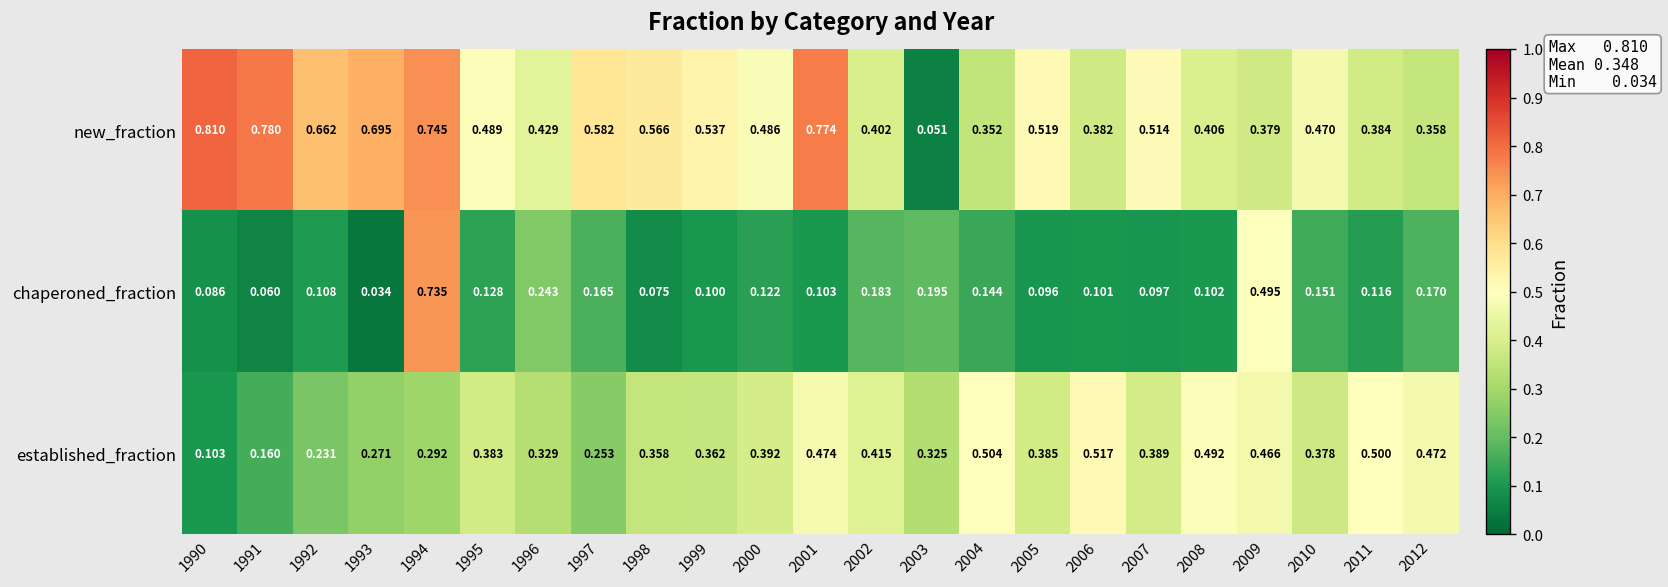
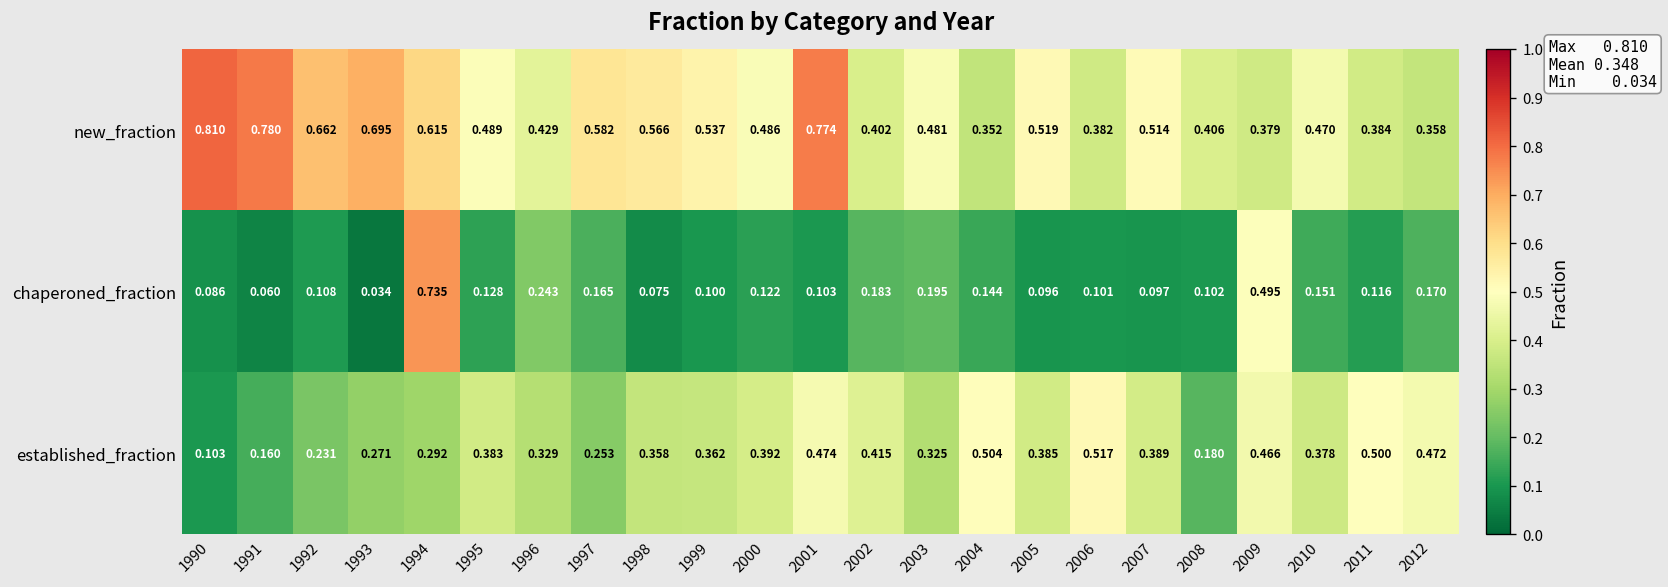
new_fraction, 1994: 0.745 -> 0.615
new_fraction, 2003: 0.051 -> 0.481
established_fraction, 2008: 0.492 -> 0.180
